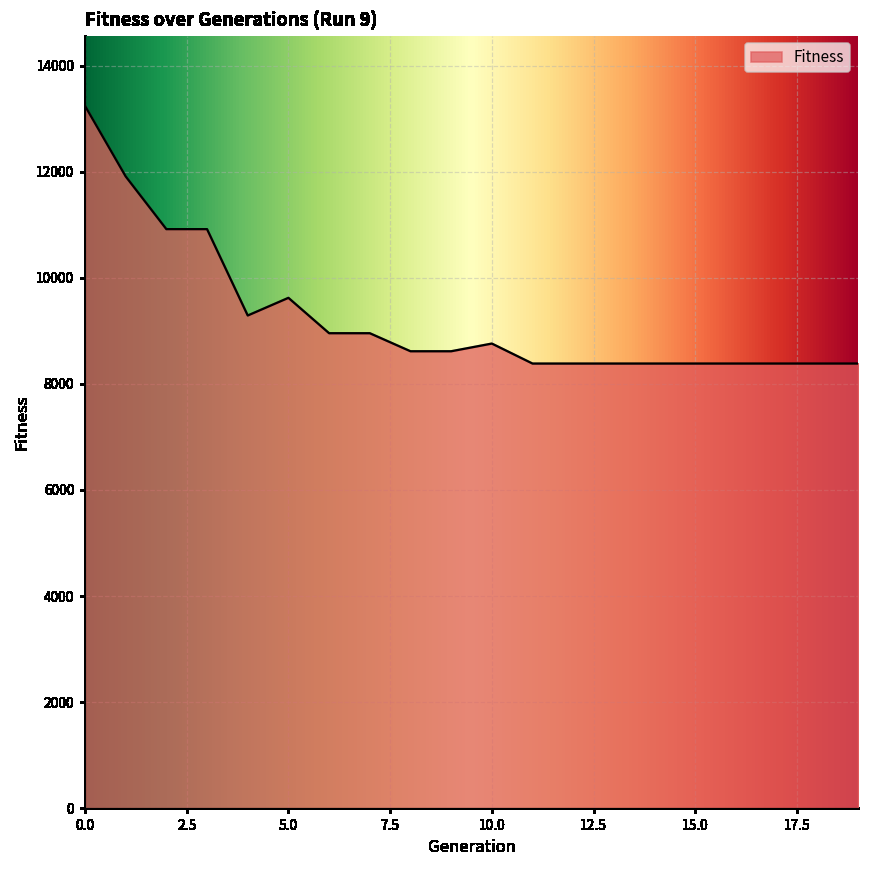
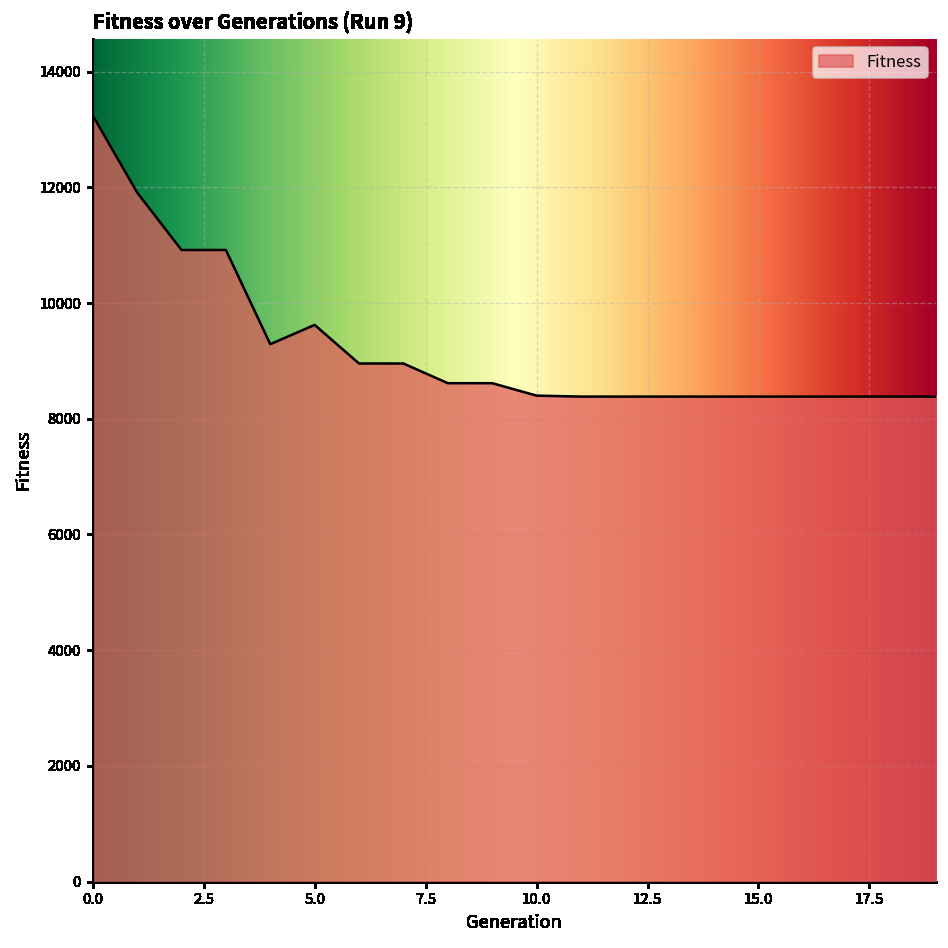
10.0: 8800 -> 8400
